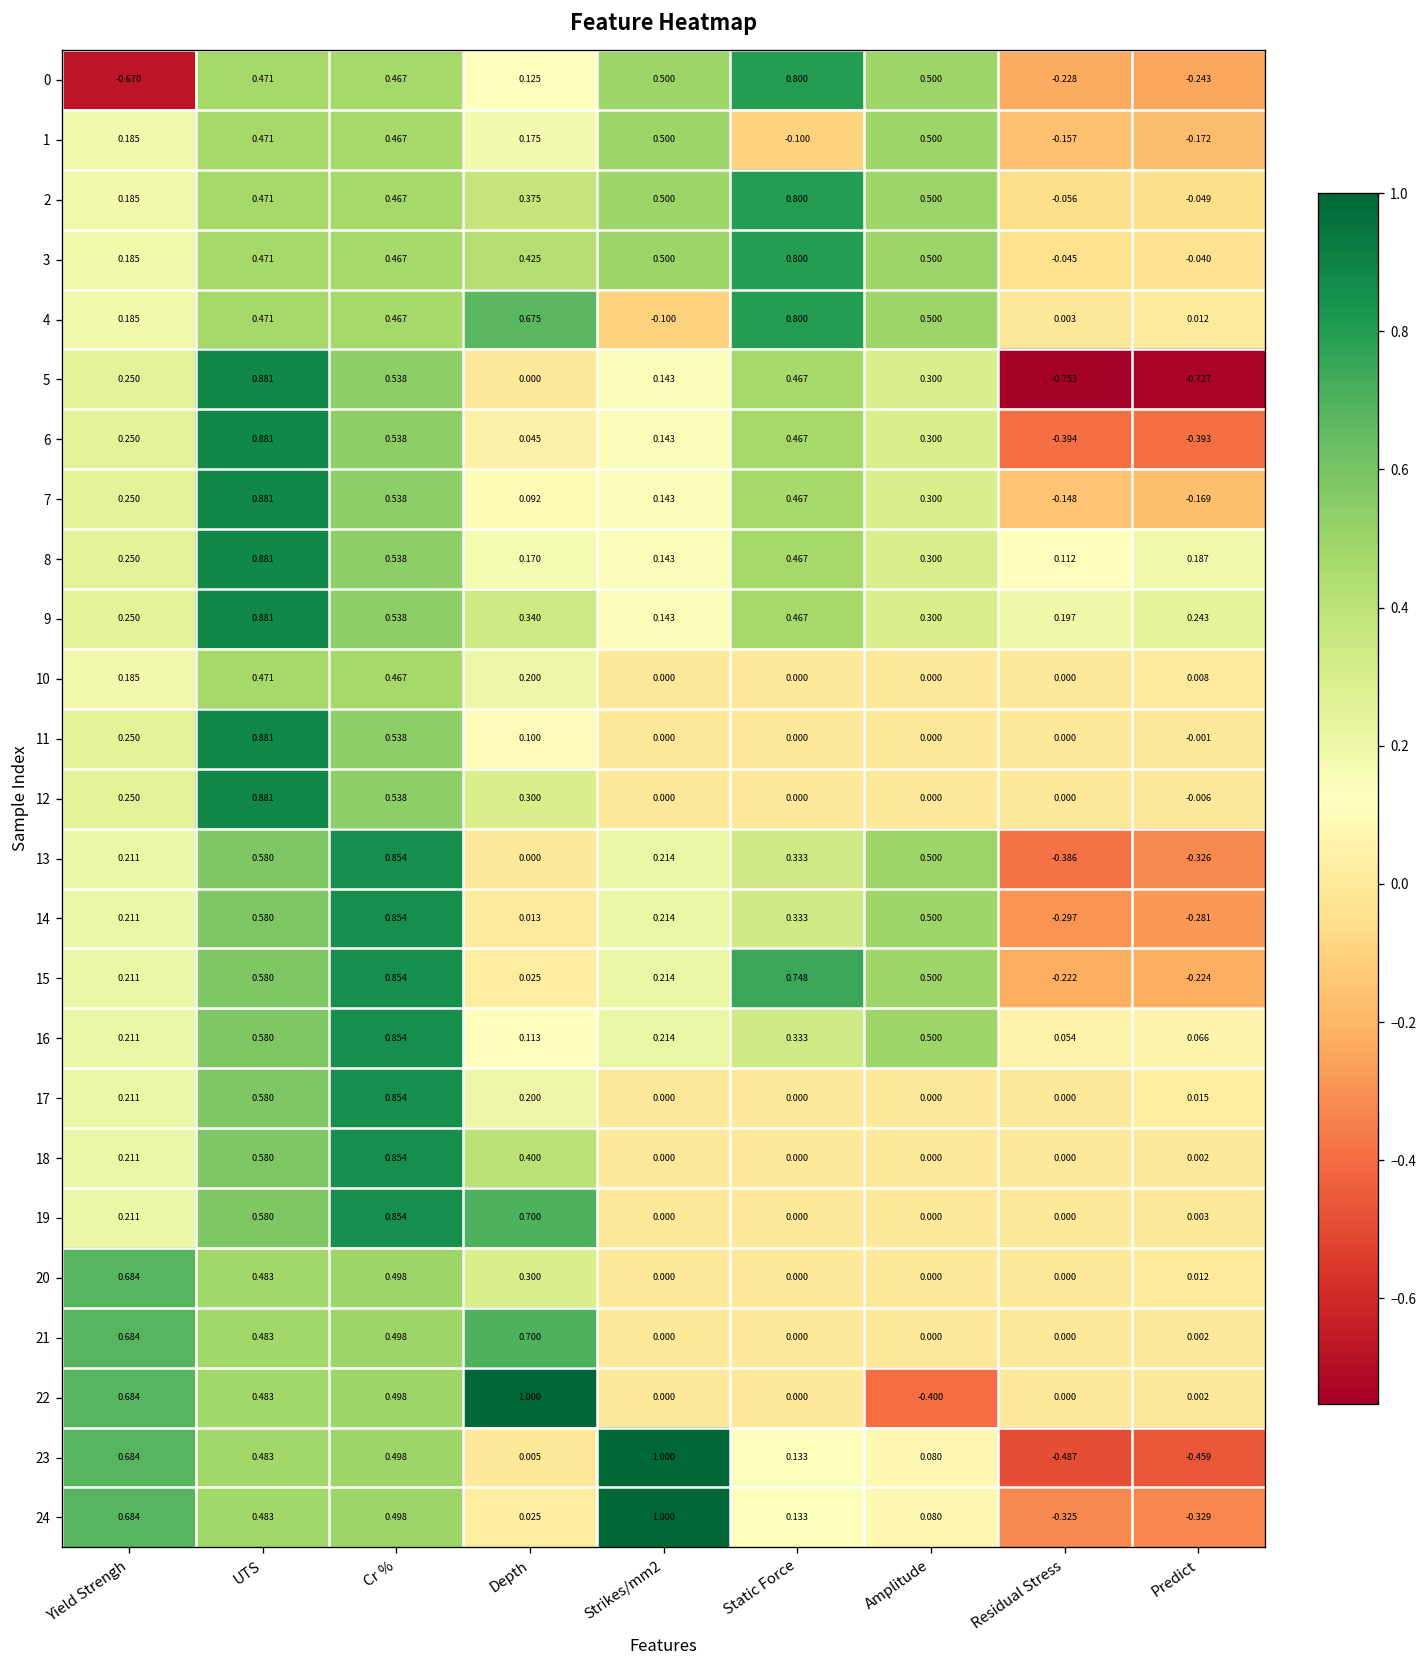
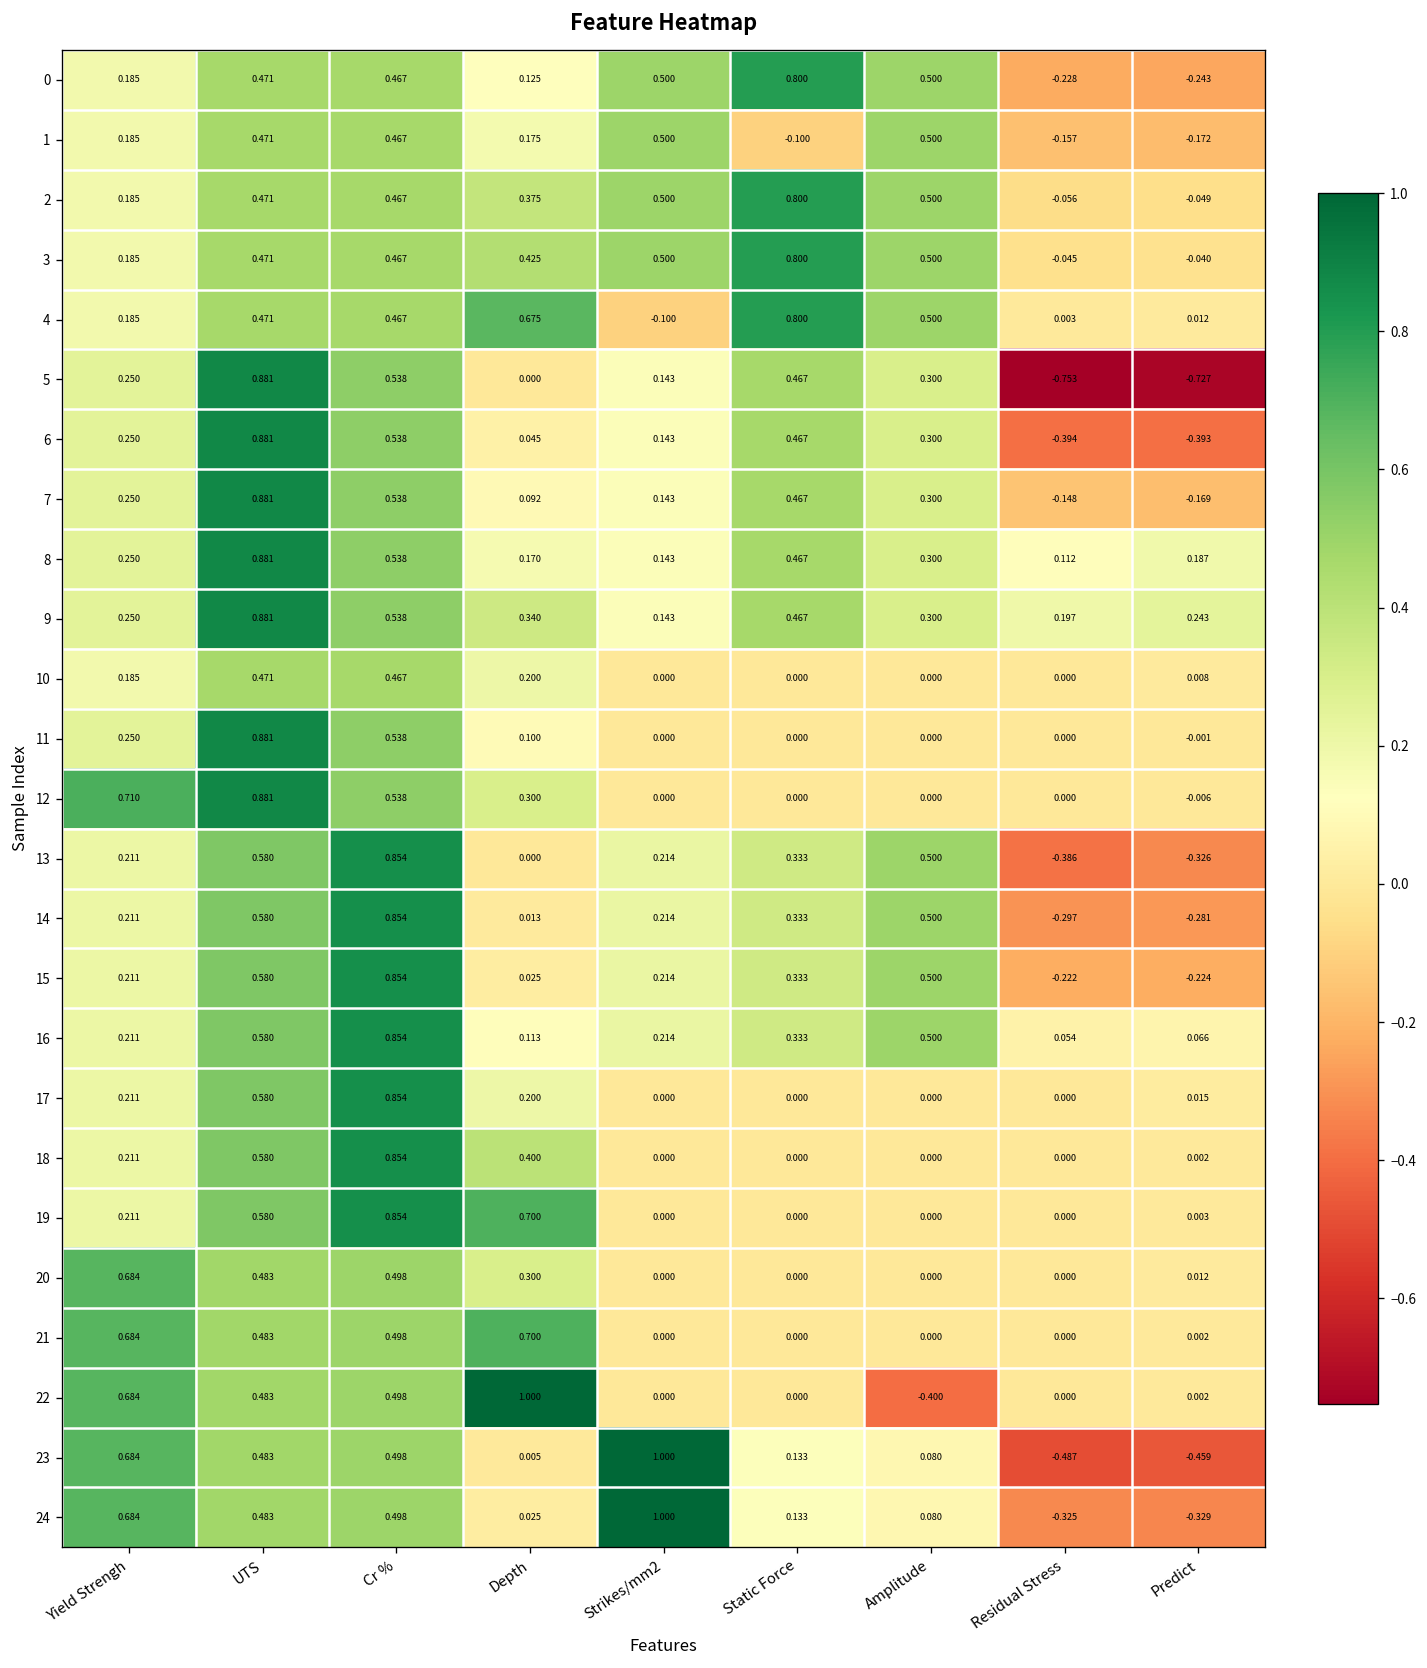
0, Yield Strengh: -0.670 -> 0.185
12, Yield Strengh: 0.250 -> 0.710
15, Static Force: 0.748 -> 0.333
